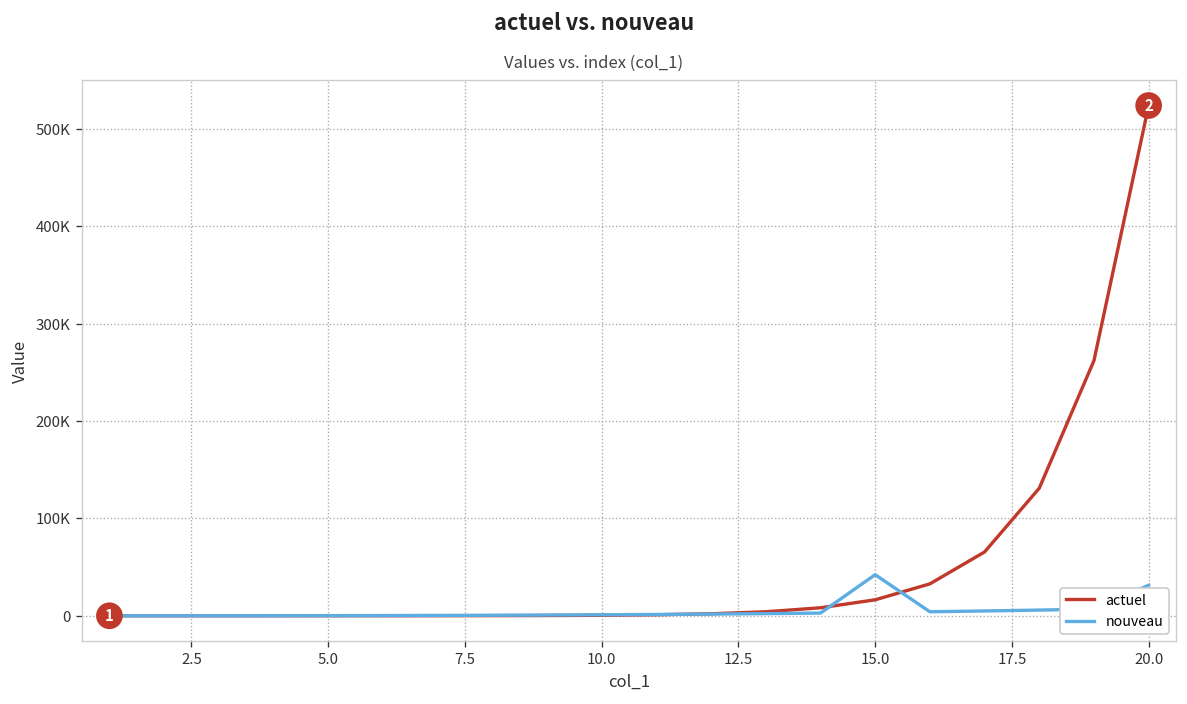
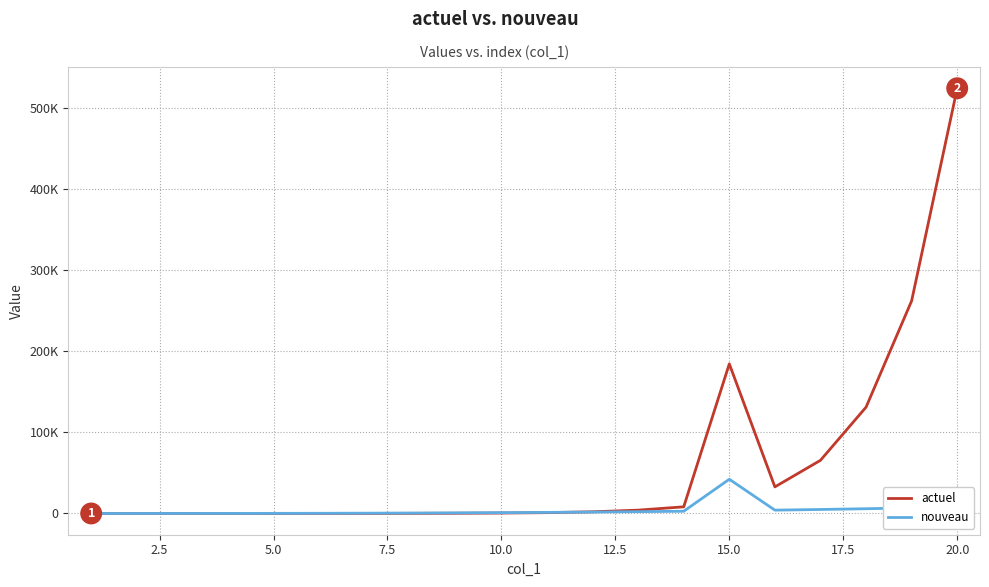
actuel, 15.0: 20000 -> 180000
